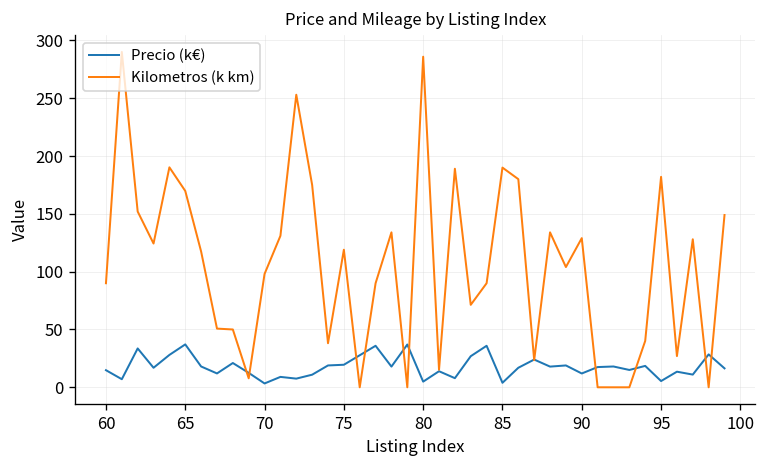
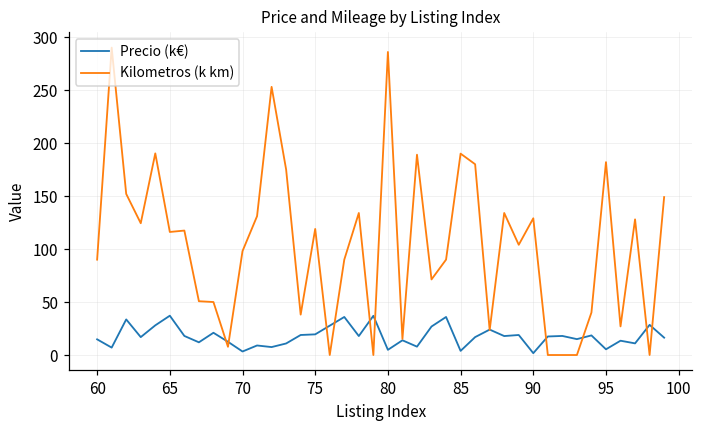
Kilometros (k km), 65: 170 -> 120
Precio (k€), 90: 10 -> 0
